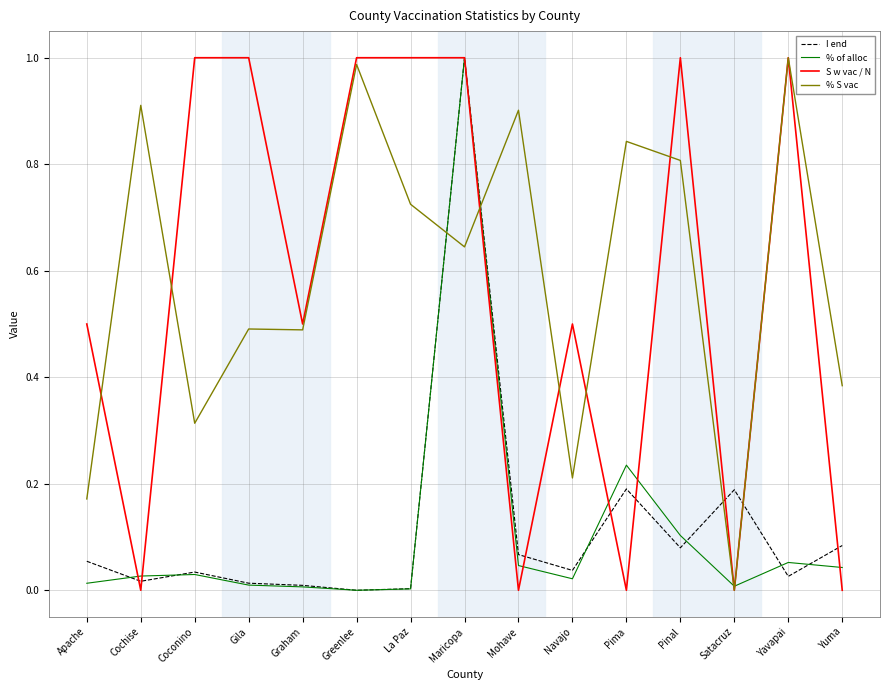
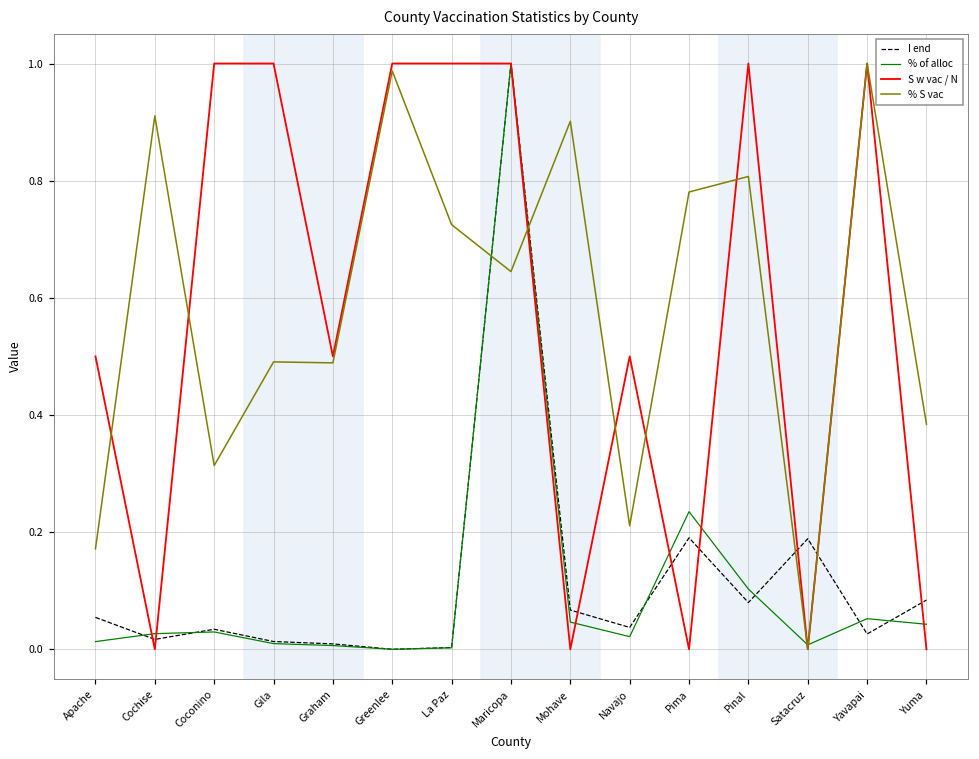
% S vac, Pima: 0.84 -> 0.78
